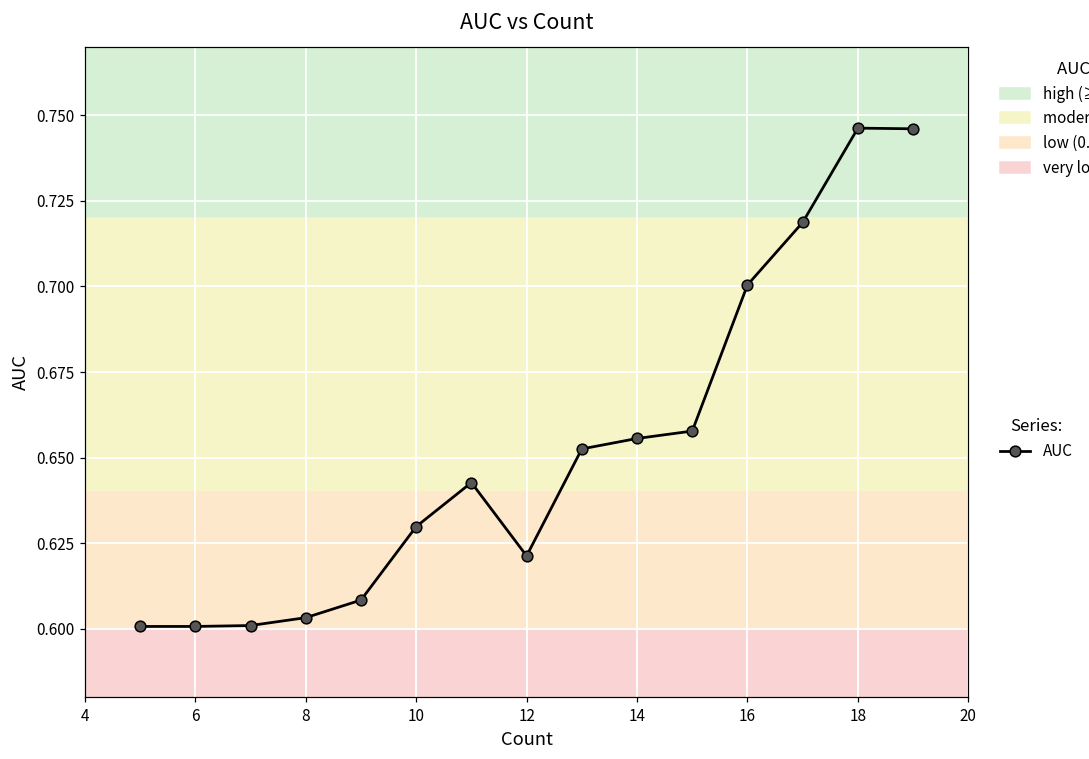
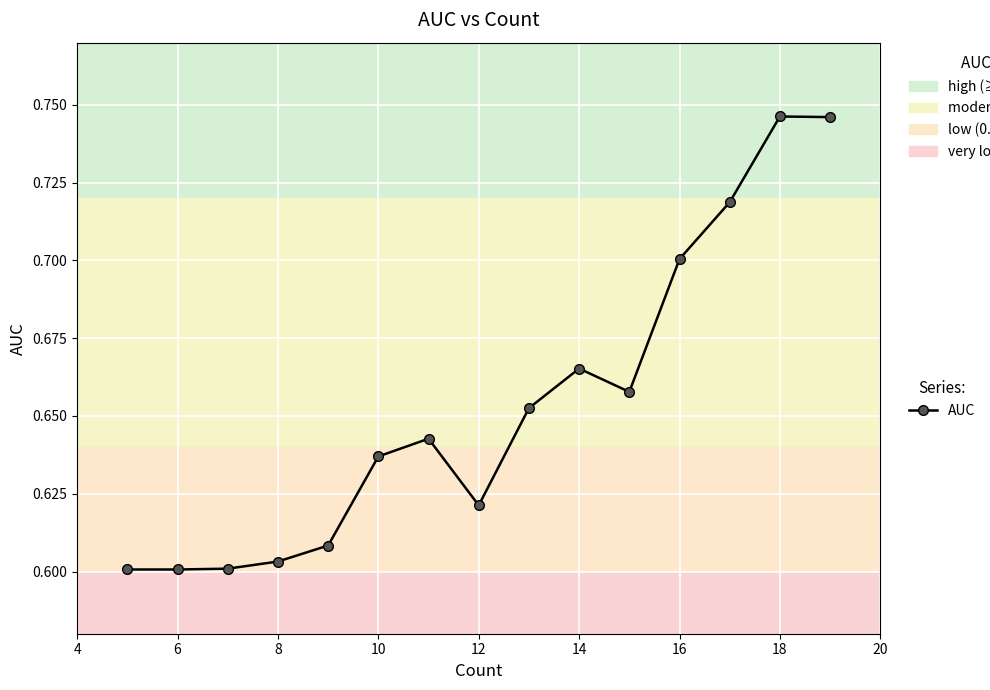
10: 0.630 -> 0.637
14: 0.656 -> 0.665
